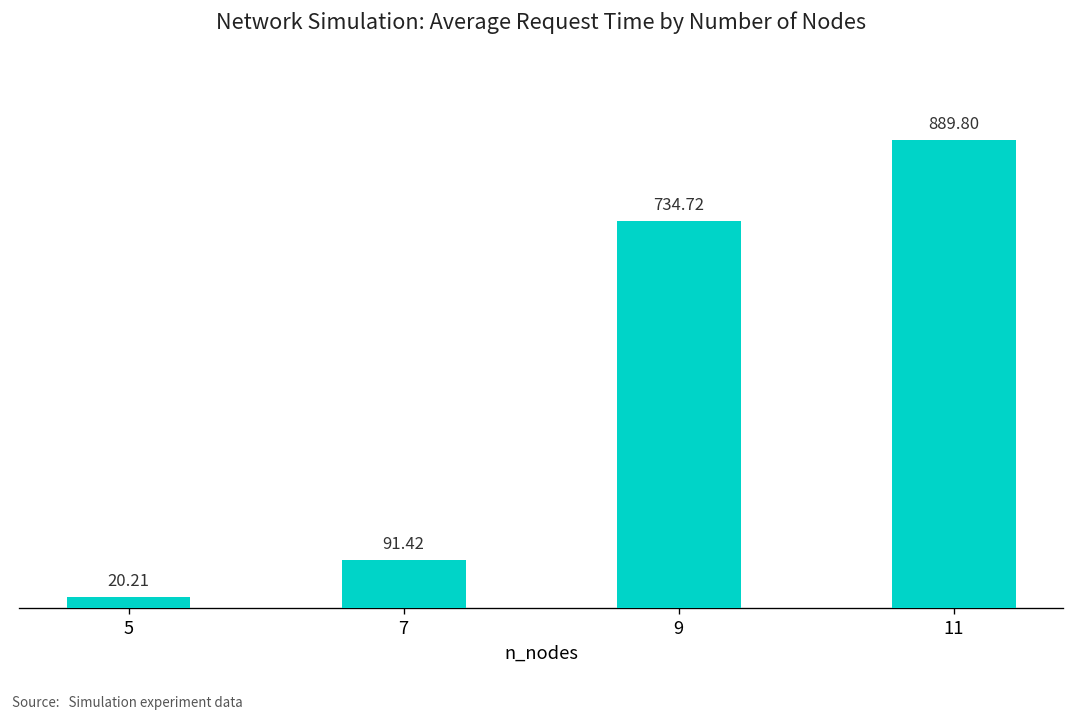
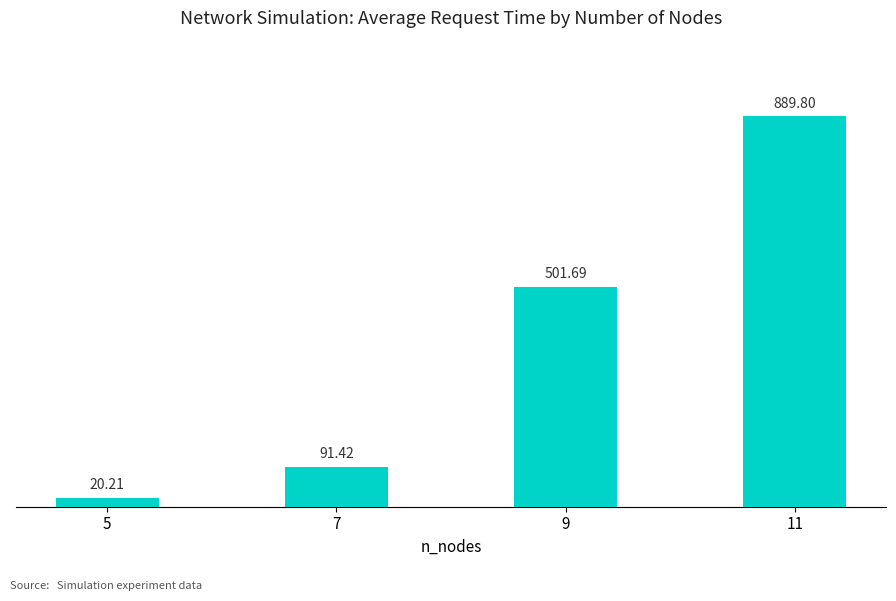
9: 734.72 -> 501.69
